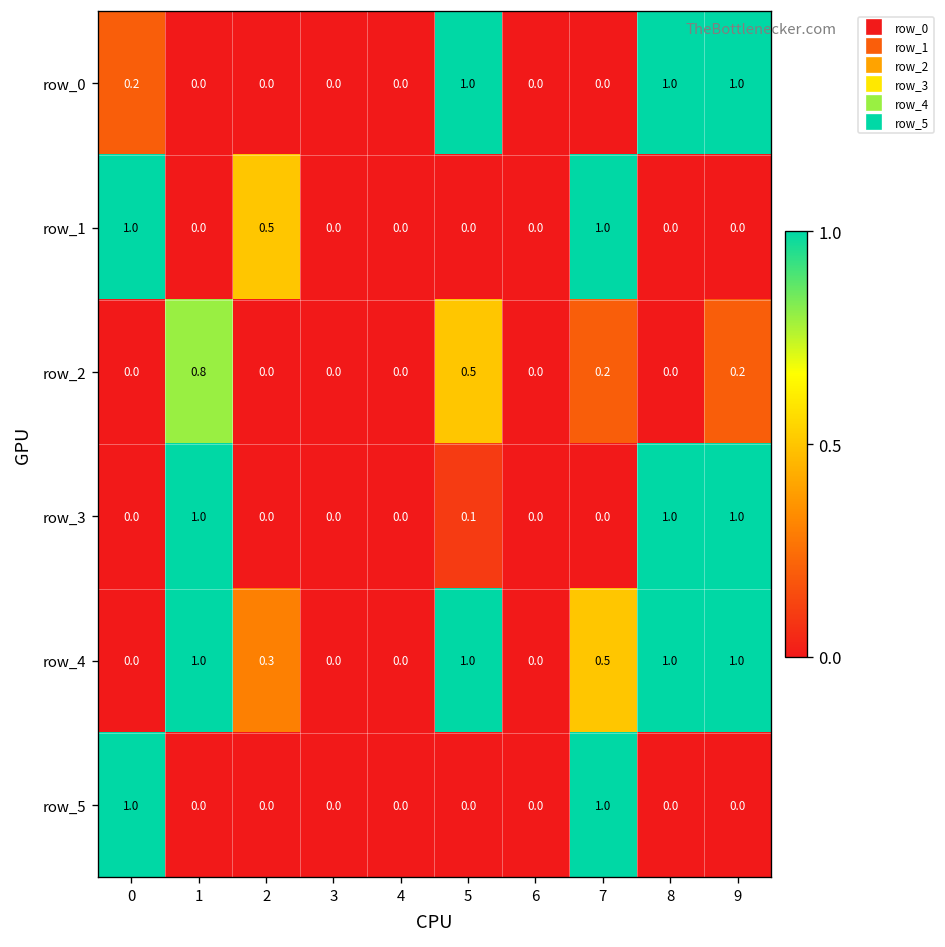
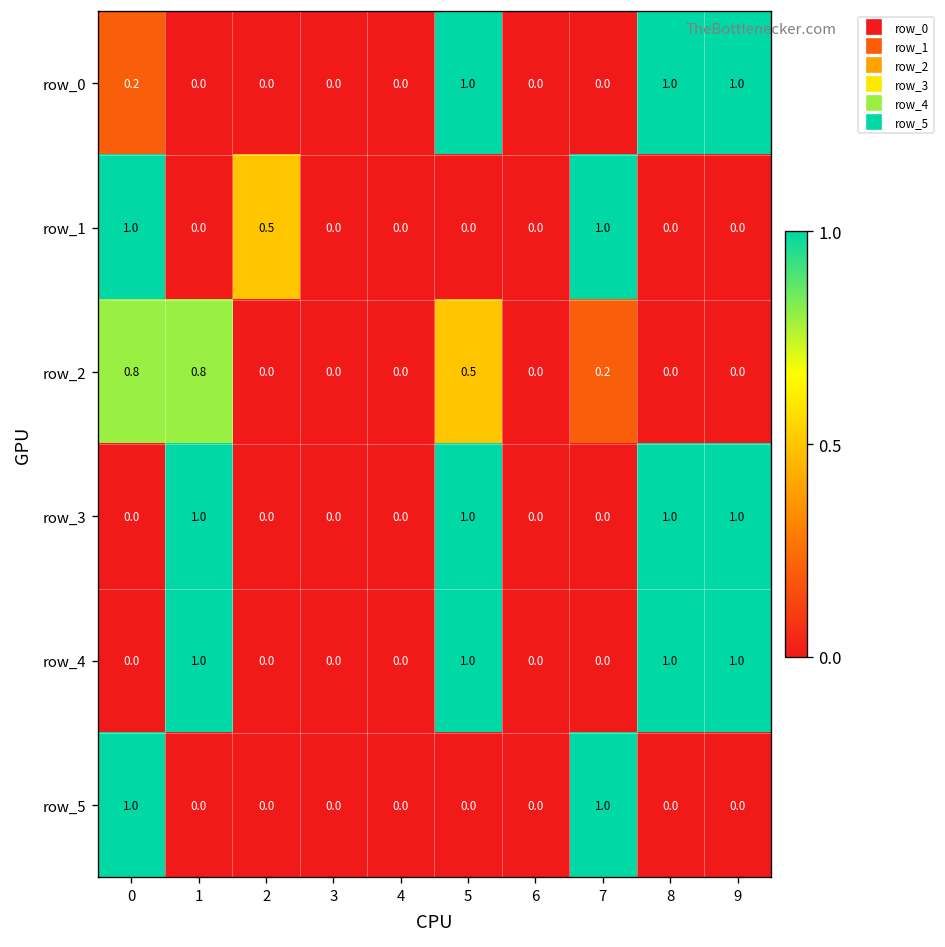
row_2, 0: 0.0 -> 0.8
row_2, 9: 0.2 -> 0.0
row_3, 5: 0.1 -> 1.0
row_4, 2: 0.3 -> 0.0
row_4, 7: 0.5 -> 0.0
